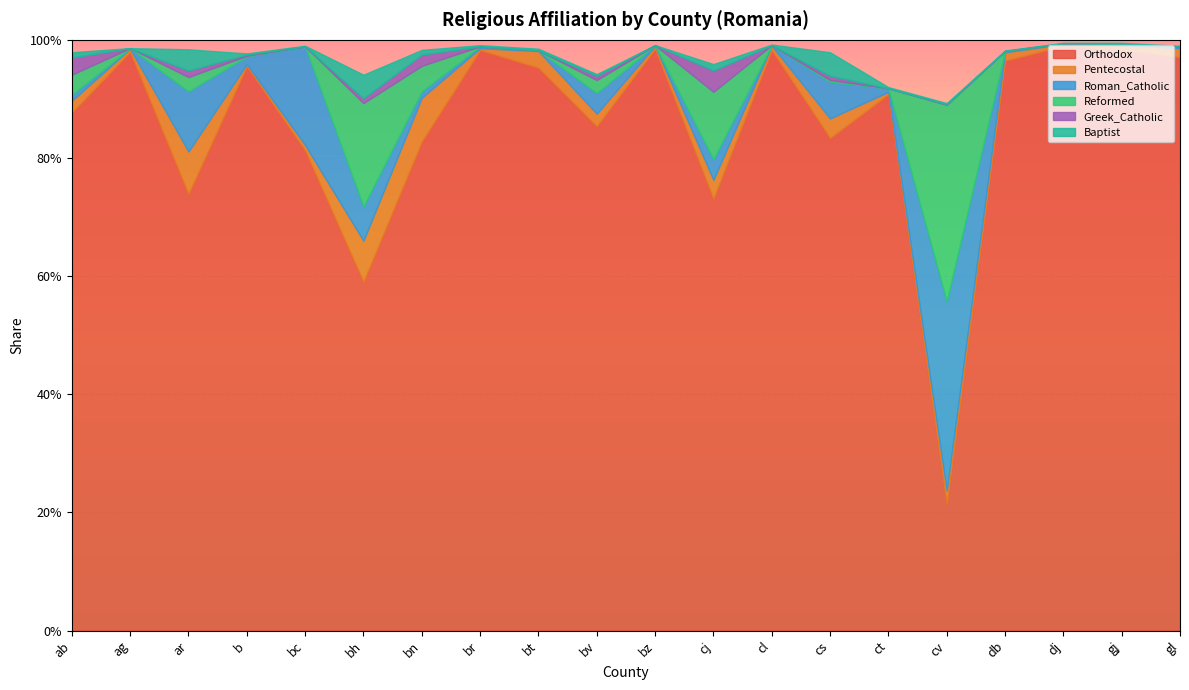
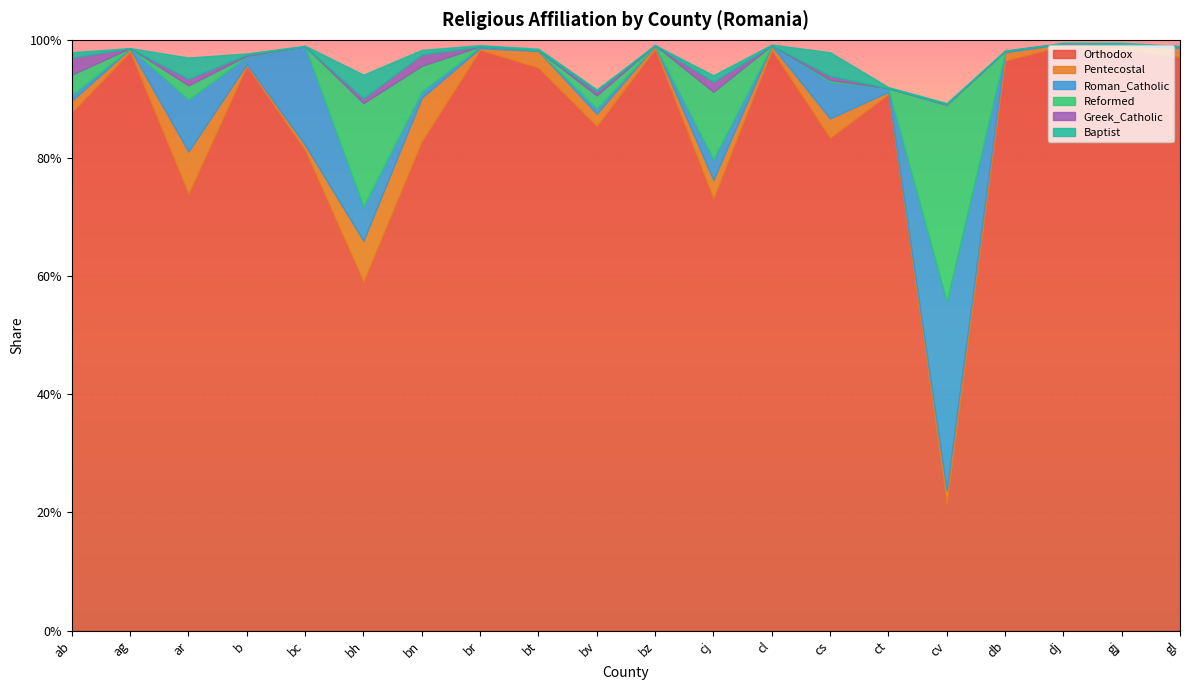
Roman_Catholic, ar: 10% -> 9%
Roman_Catholic, bv: 4% -> 1%
Greek_Catholic, cj: 4% -> 2%
